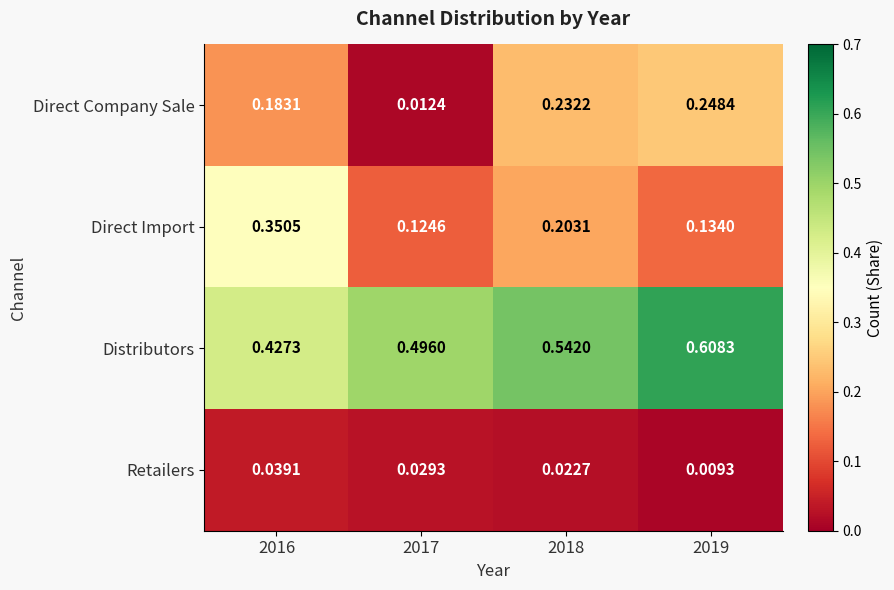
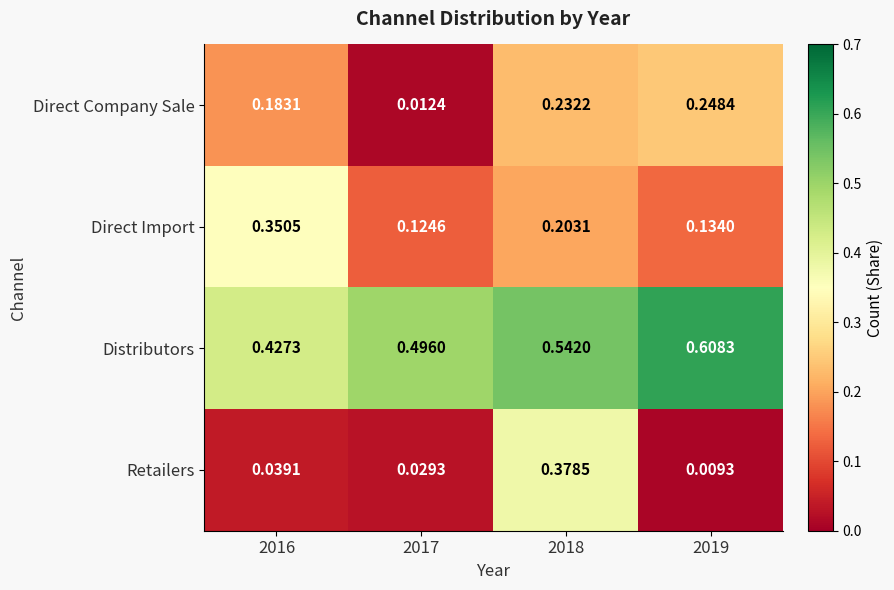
Retailers, 2018: 0.0227 -> 0.3785
